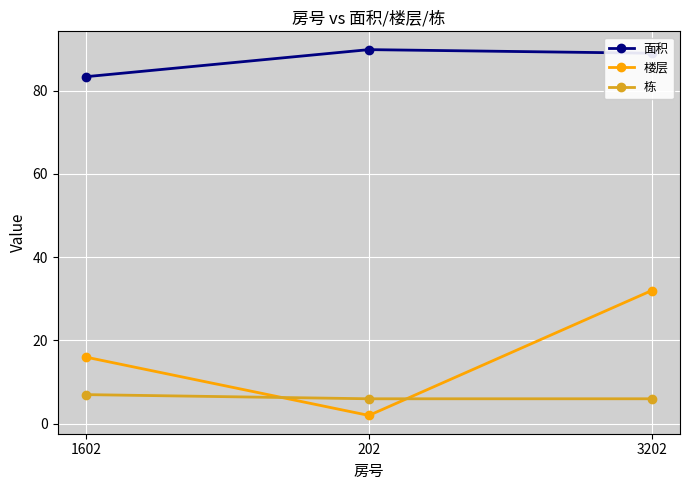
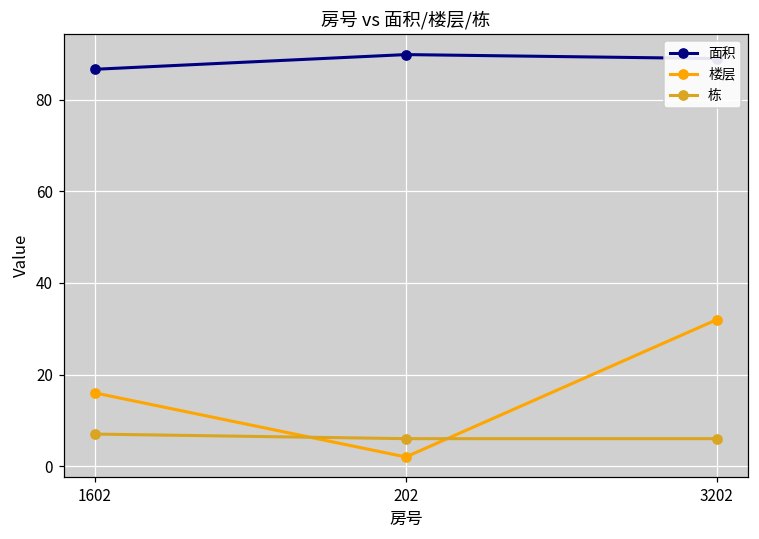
面积, 1602: 83 -> 87
